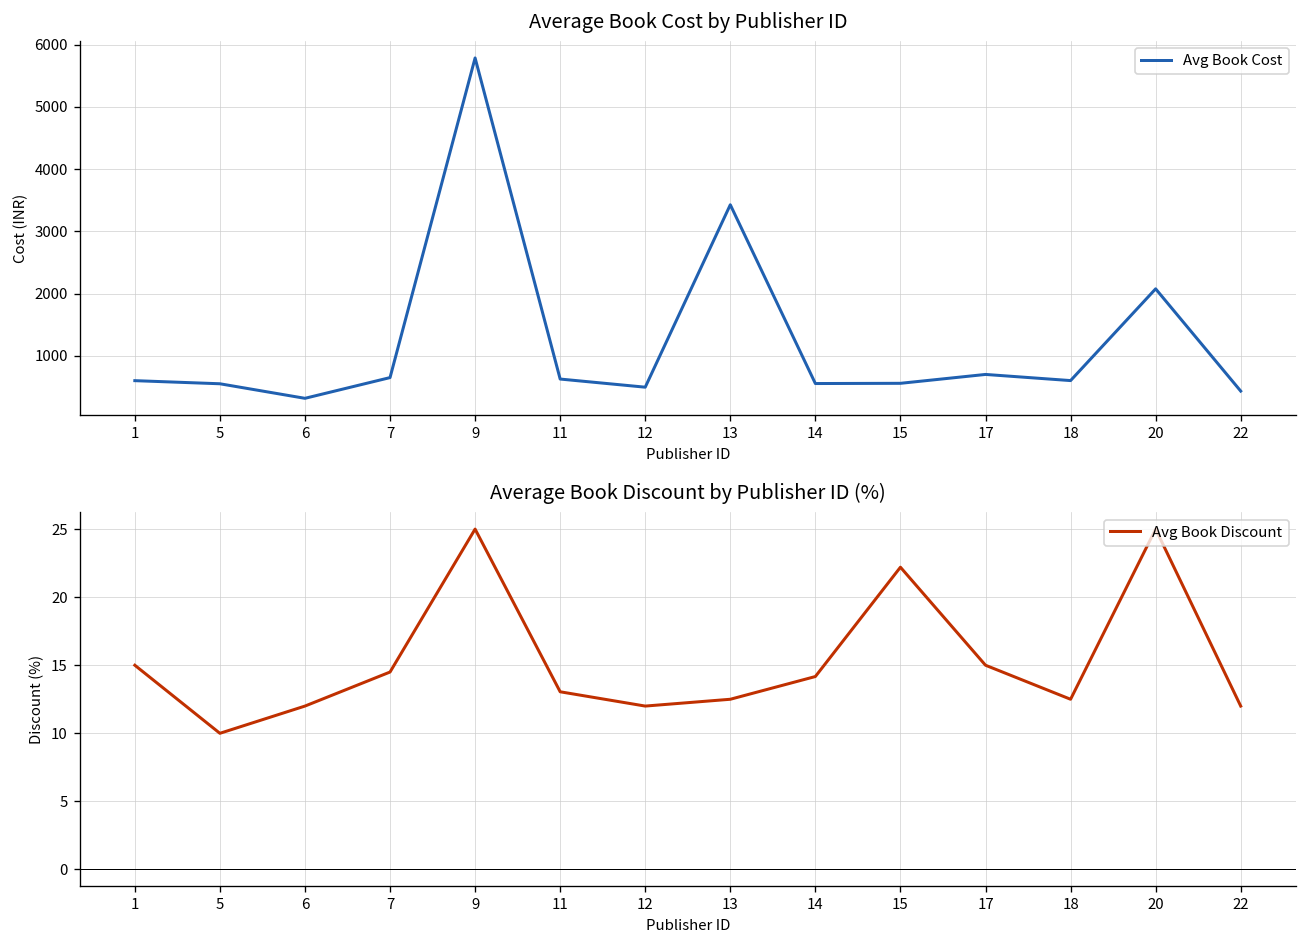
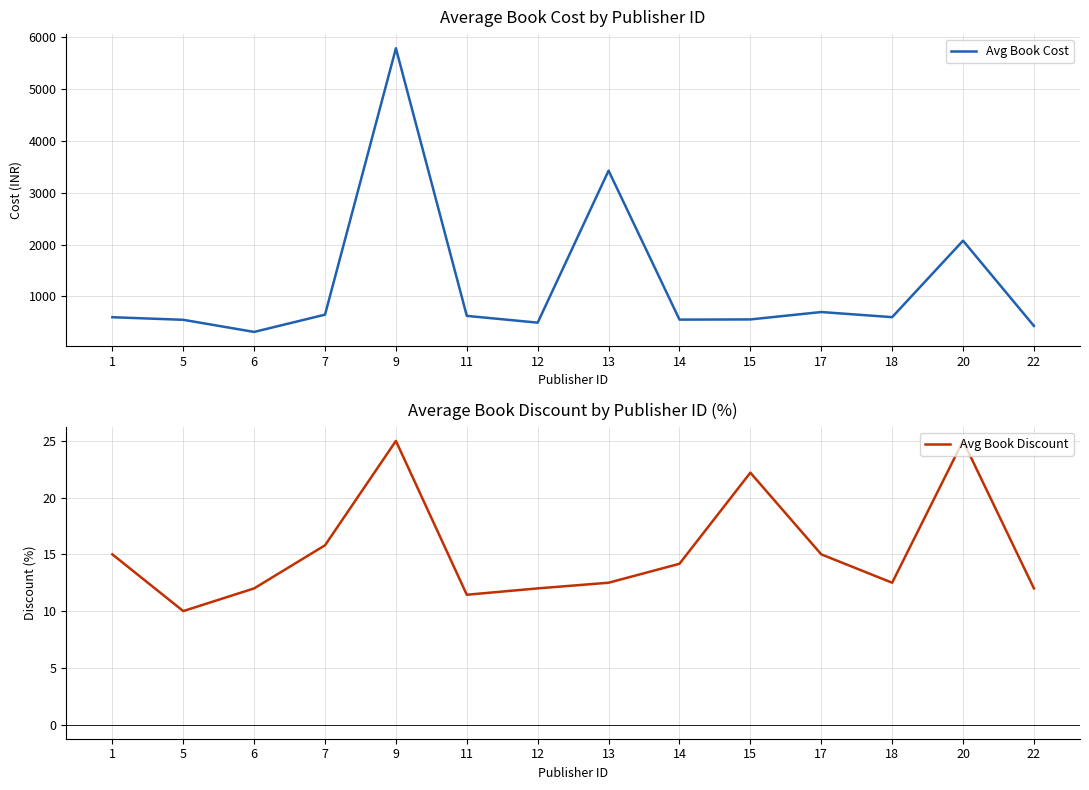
Average Book Discount by Publisher ID (%), 7: 14.5 -> 15.8
Average Book Discount by Publisher ID (%), 11: 13.1 -> 11.4
